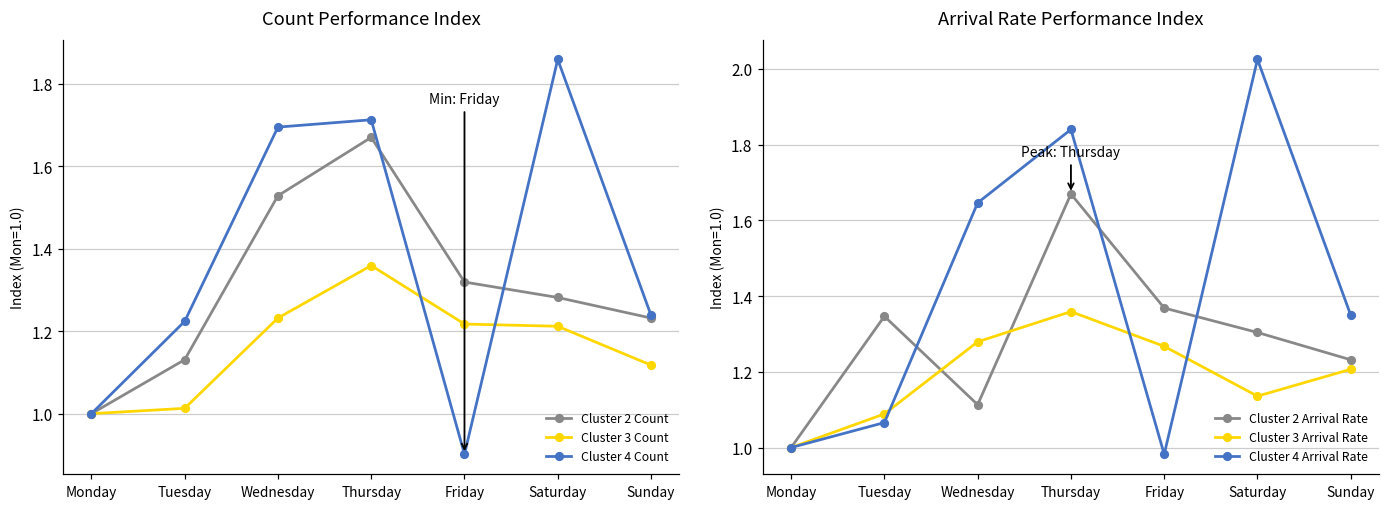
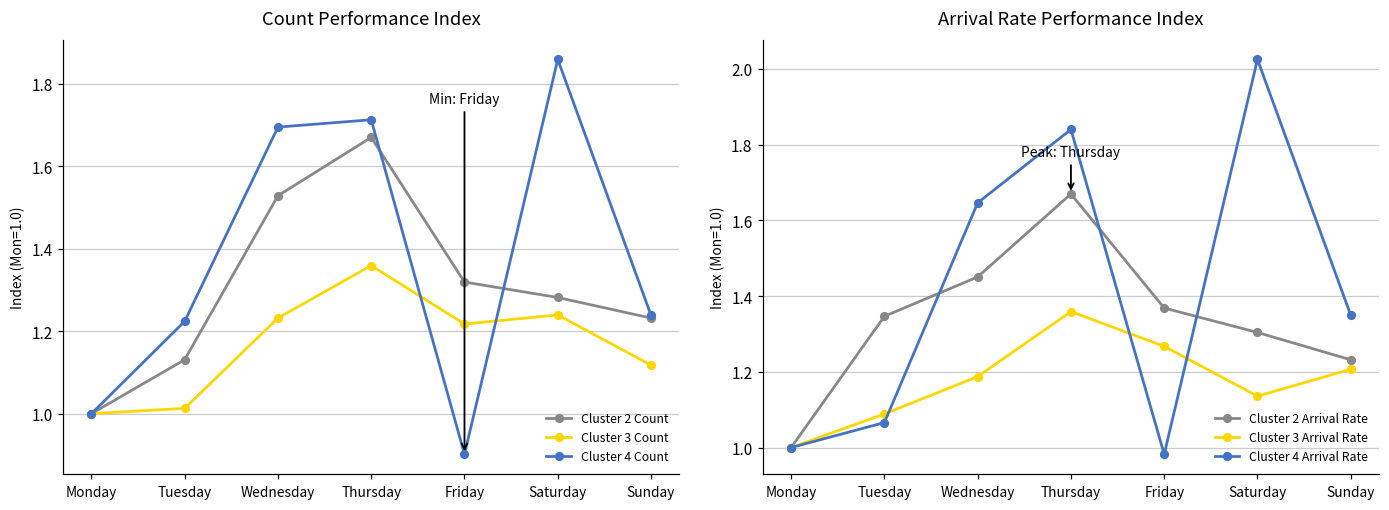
Count Performance Index, Cluster 3 Count, Saturday: 1.21 -> 1.24
Arrival Rate Performance Index, Cluster 2 Arrival Rate, Wednesday: 1.11 -> 1.45
Arrival Rate Performance Index, Cluster 3 Arrival Rate, Wednesday: 1.28 -> 1.19
